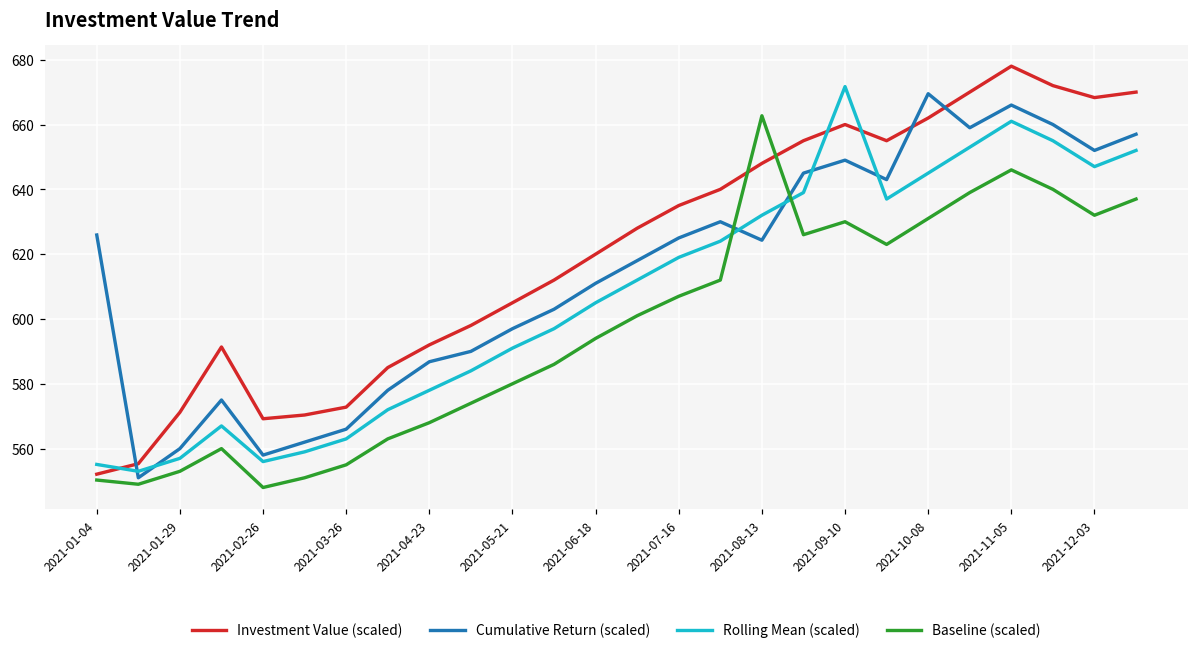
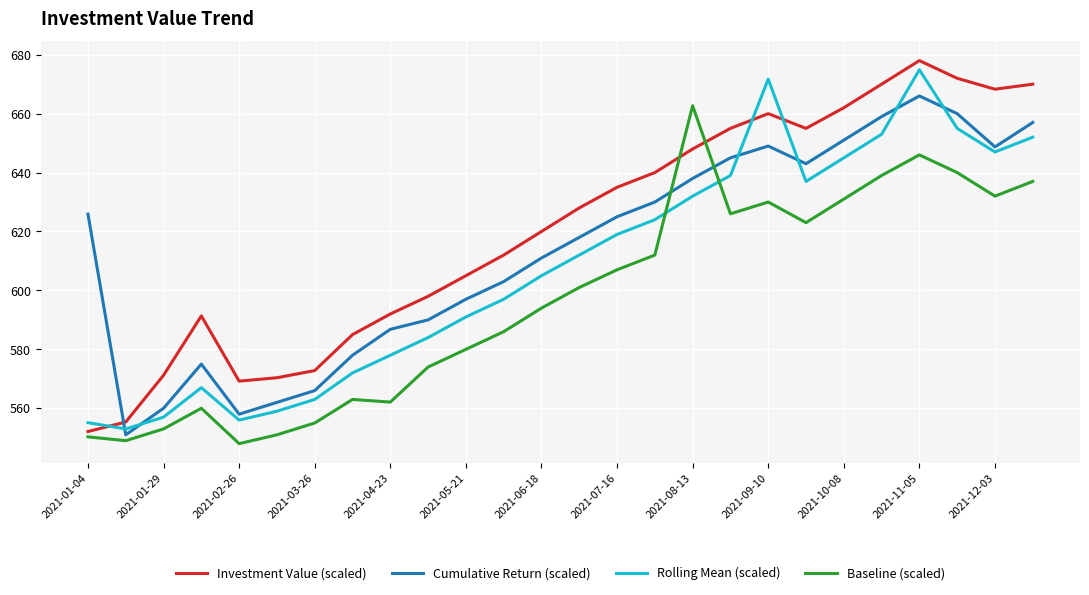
Baseline (scaled), 2021-04-23: 568 -> 562
Cumulative Return (scaled), 2021-08-13: 624 -> 638
Cumulative Return (scaled), 2021-10-08: 670 -> 651
Rolling Mean (scaled), 2021-11-05: 661 -> 675
Cumulative Return (scaled), 2021-12-03: 652 -> 649
